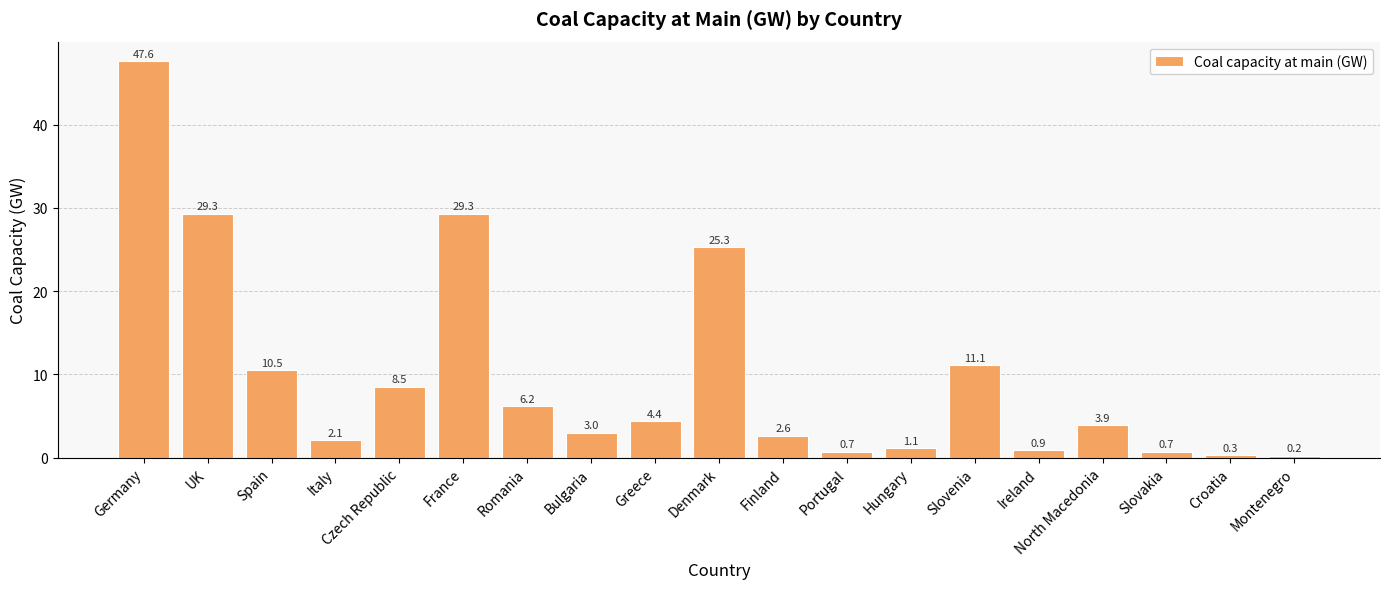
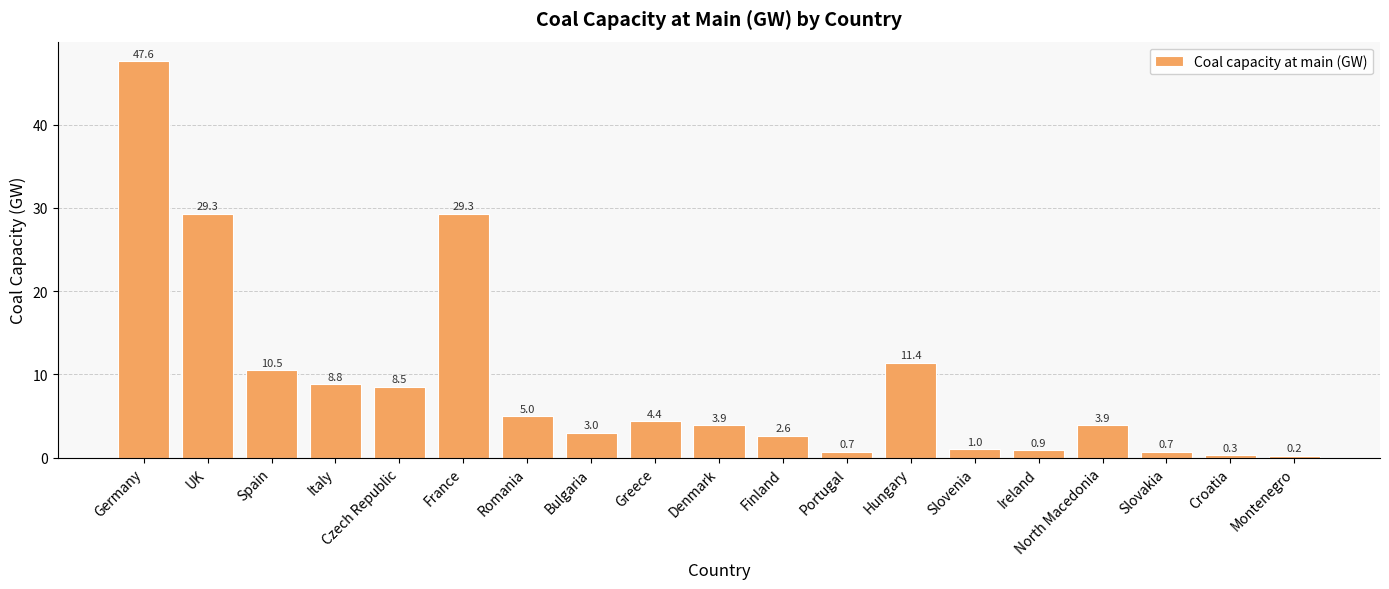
Italy: 2.1 -> 8.8
Romania: 6.2 -> 5.0
Denmark: 25.3 -> 3.9
Hungary: 1.1 -> 11.4
Slovenia: 11.1 -> 1.0
